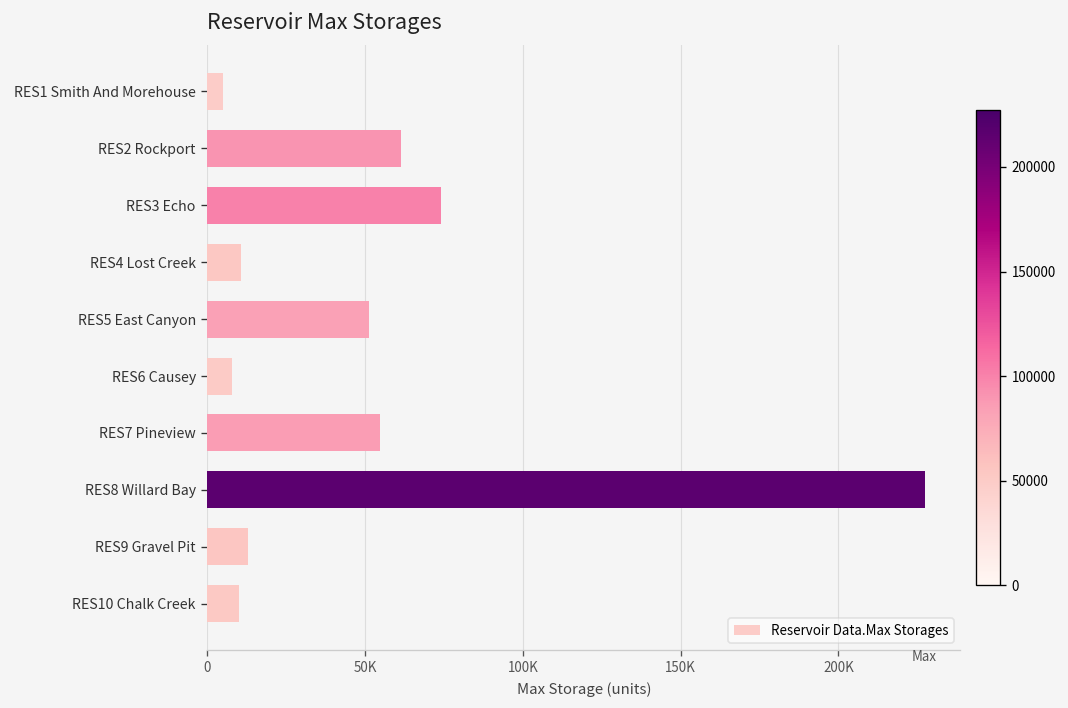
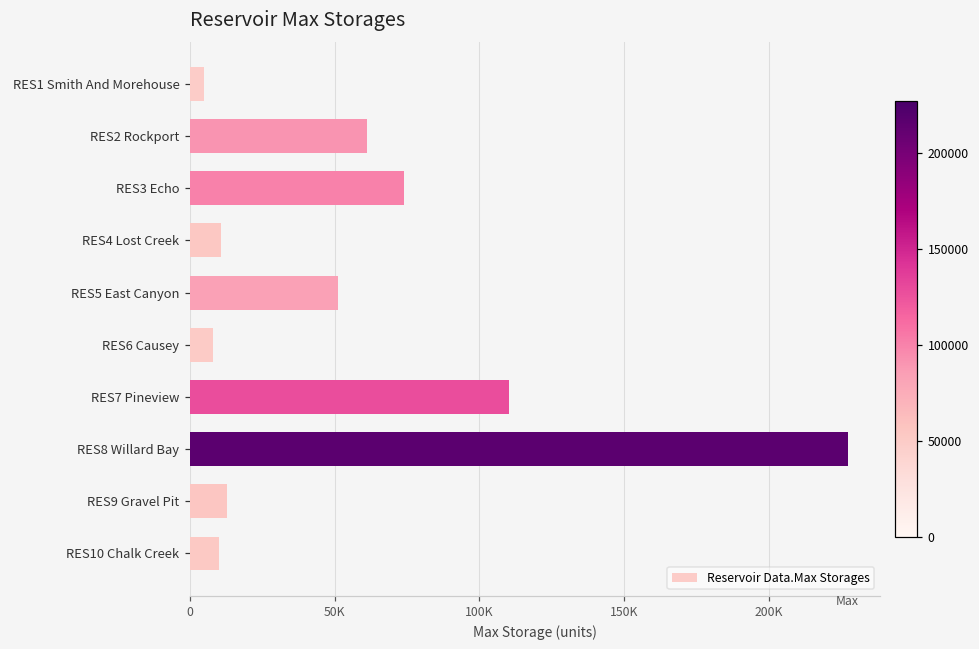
RES7 Pineview: 55000 -> 110000
